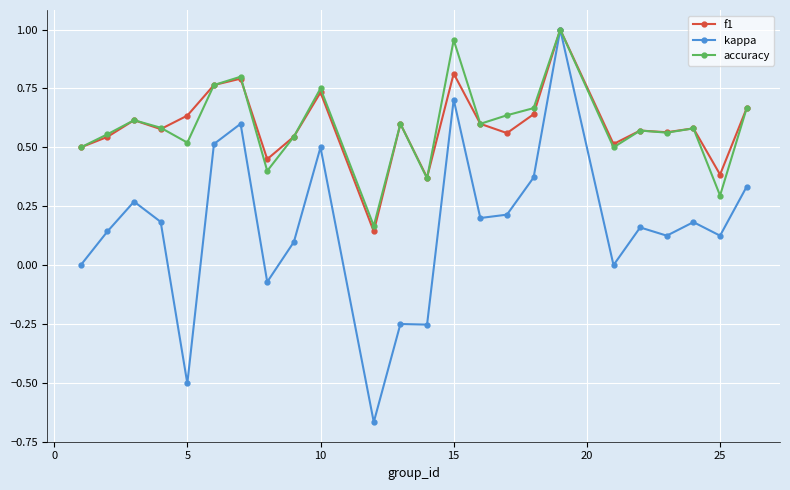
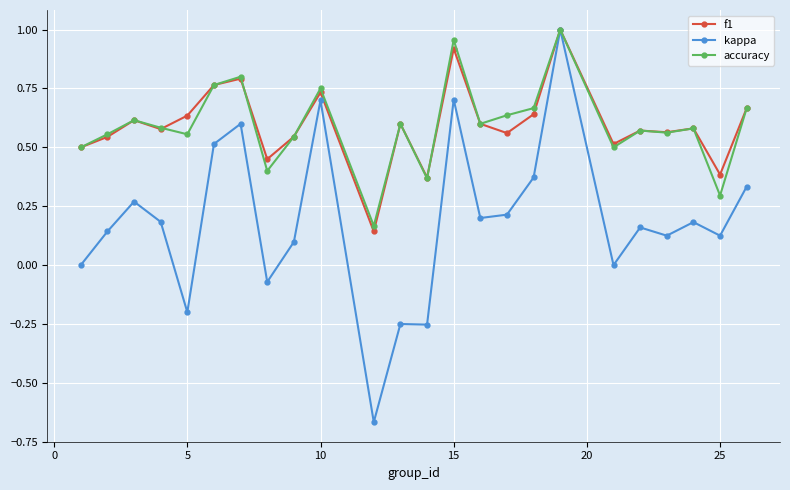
kappa, 5: -0.50 -> -0.20
accuracy, 5: 0.52 -> 0.56
kappa, 10: 0.5 -> 0.7
f1, 15: 0.81 -> 0.92
